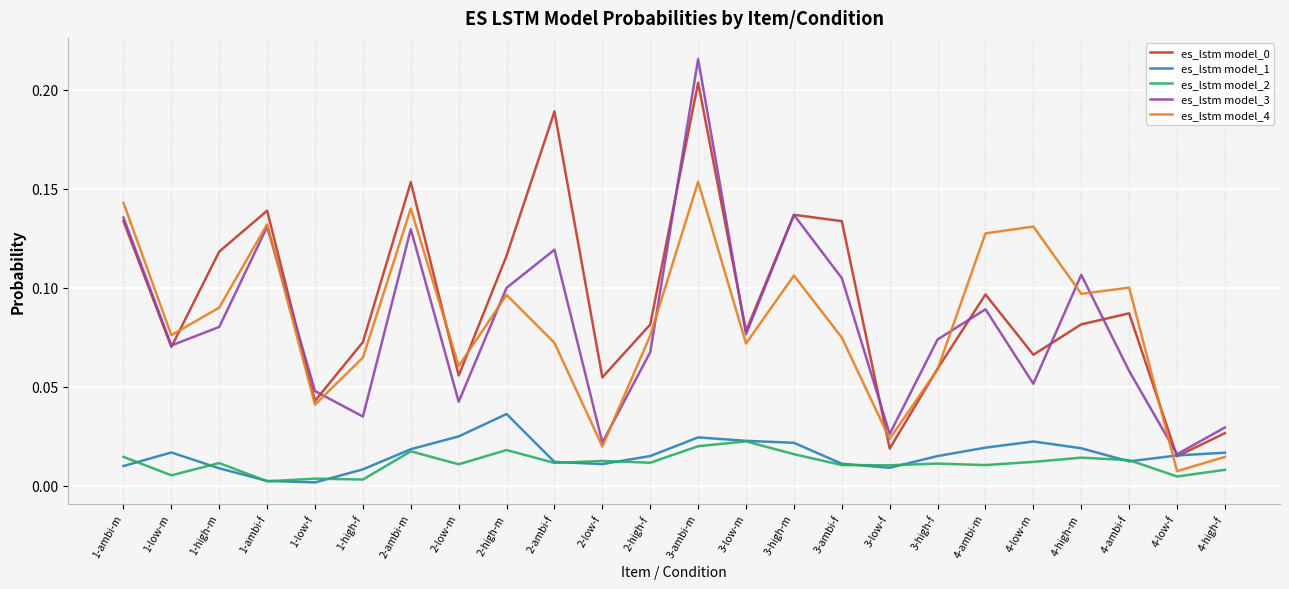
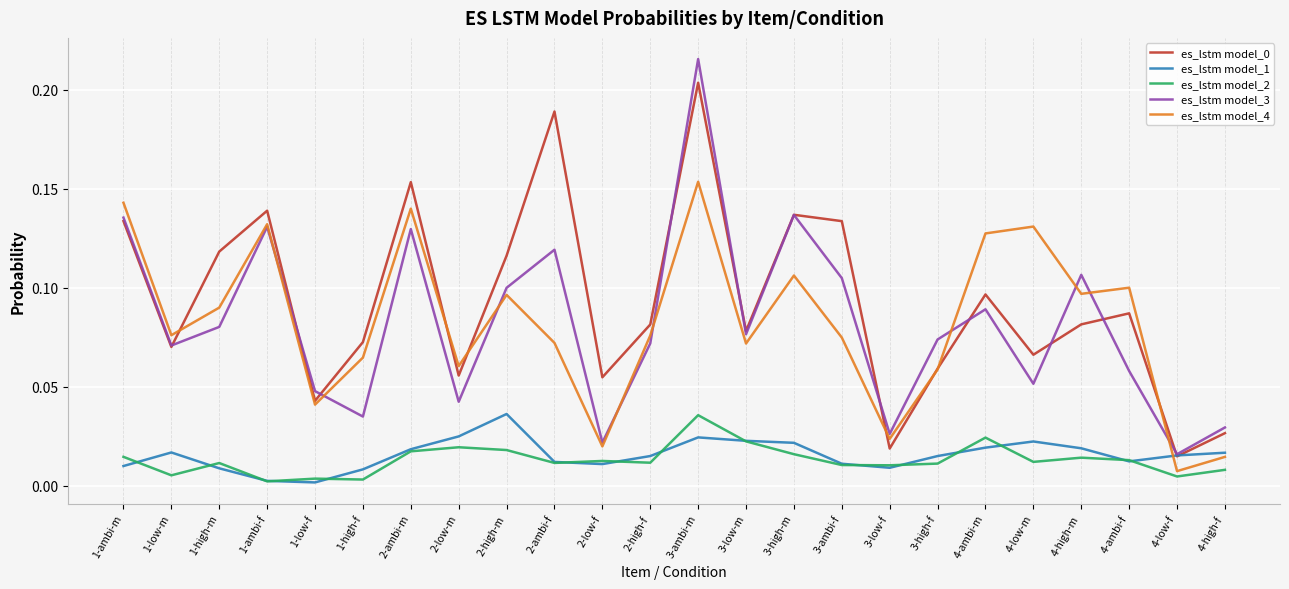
es_lstm model_2, 2-low-m: 0.011 -> 0.020
es_lstm model_3, 2-high-f: 0.068 -> 0.072
es_lstm model_2, 3-ambi-m: 0.020 -> 0.036
es_lstm model_2, 4-ambi-m: 0.011 -> 0.024
